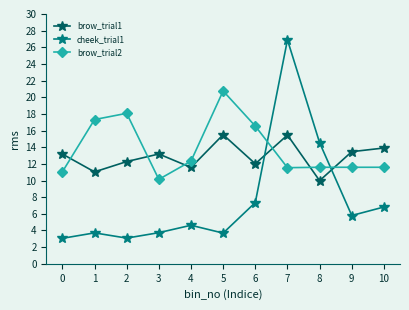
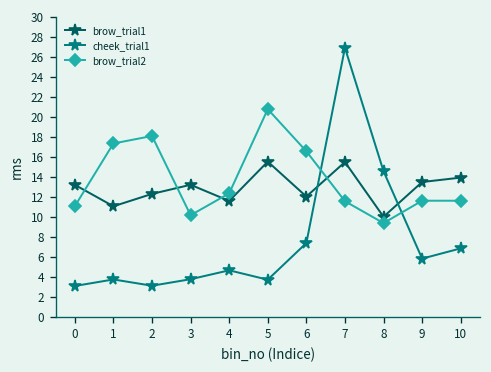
brow_trial2, 8: 12 -> 9
